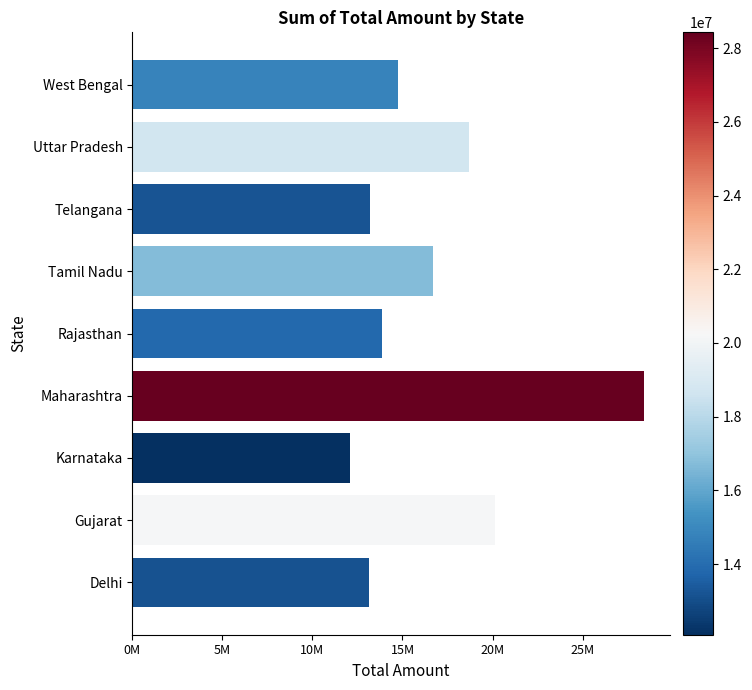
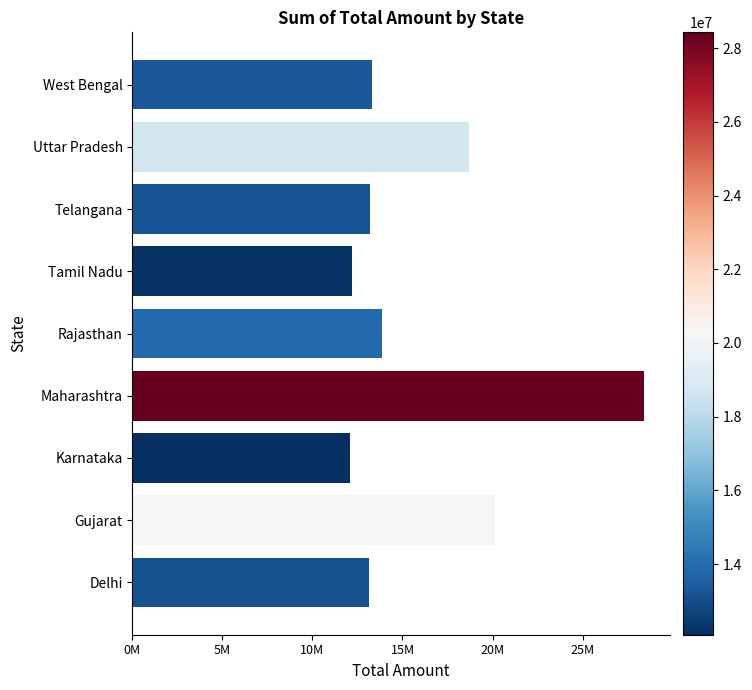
West Bengal: 14800000 -> 13300000
Tamil Nadu: 16700000 -> 12200000
